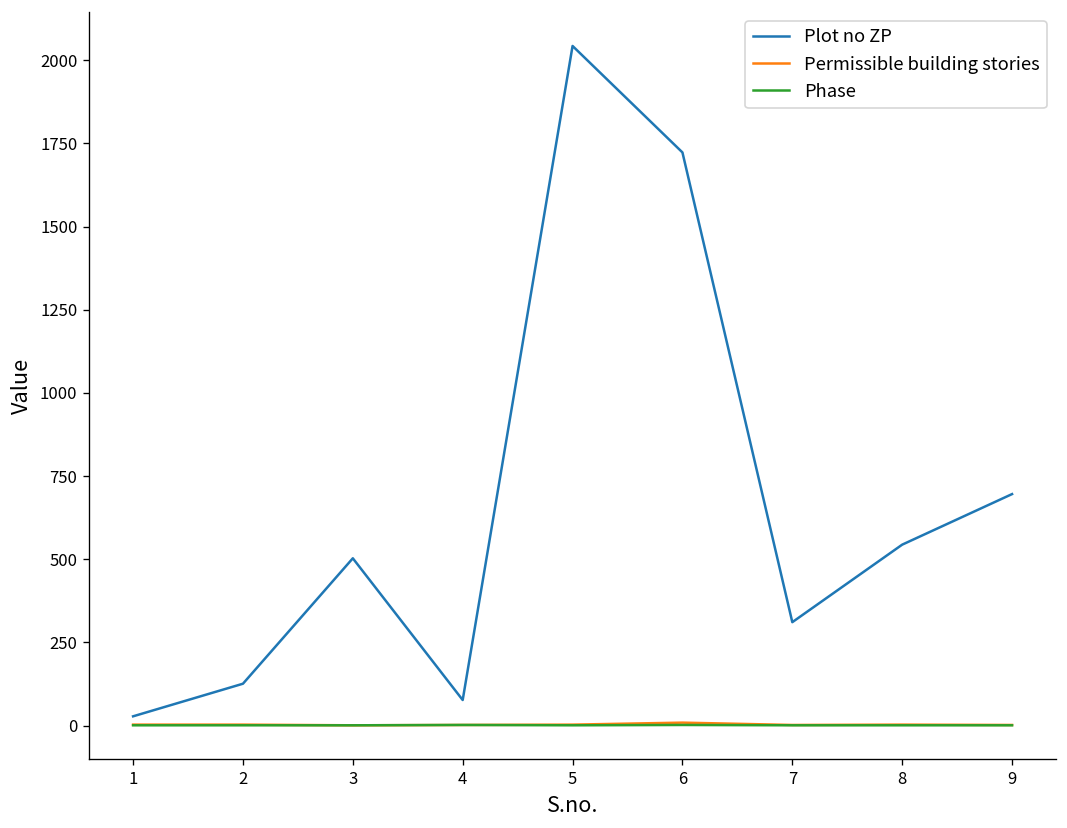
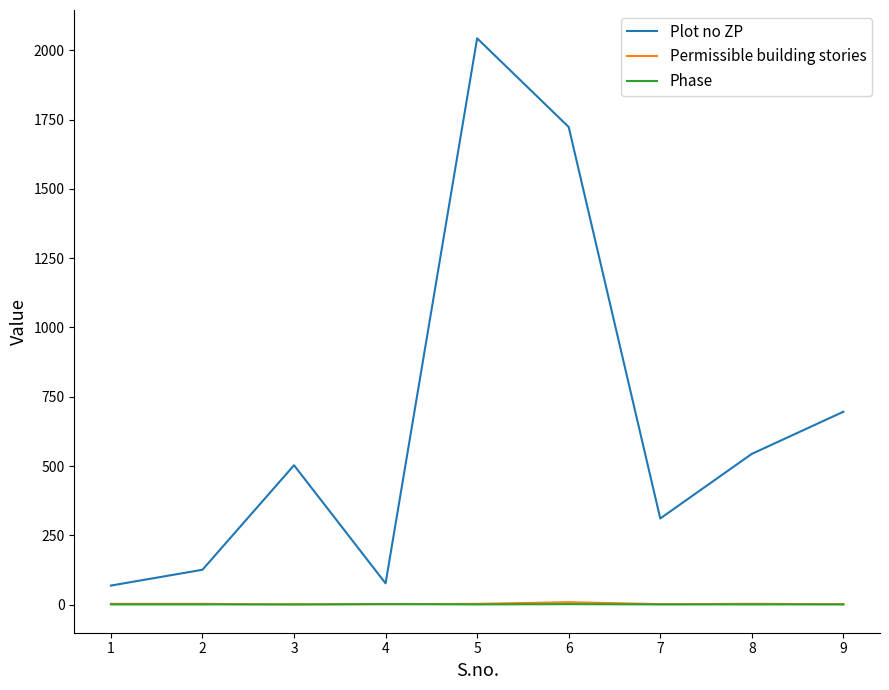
Plot no ZP, 1: 30 -> 70
